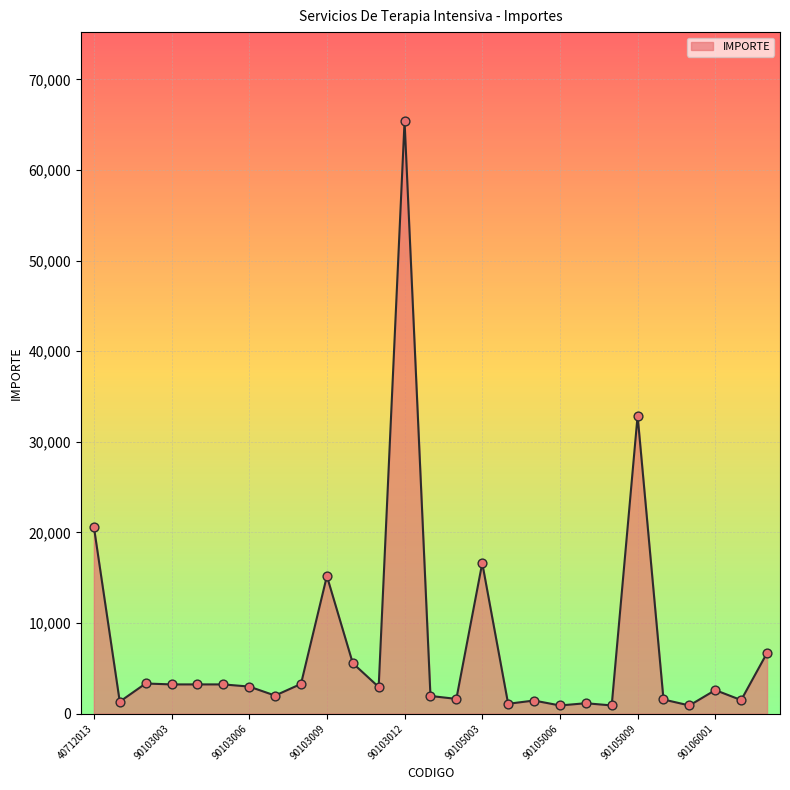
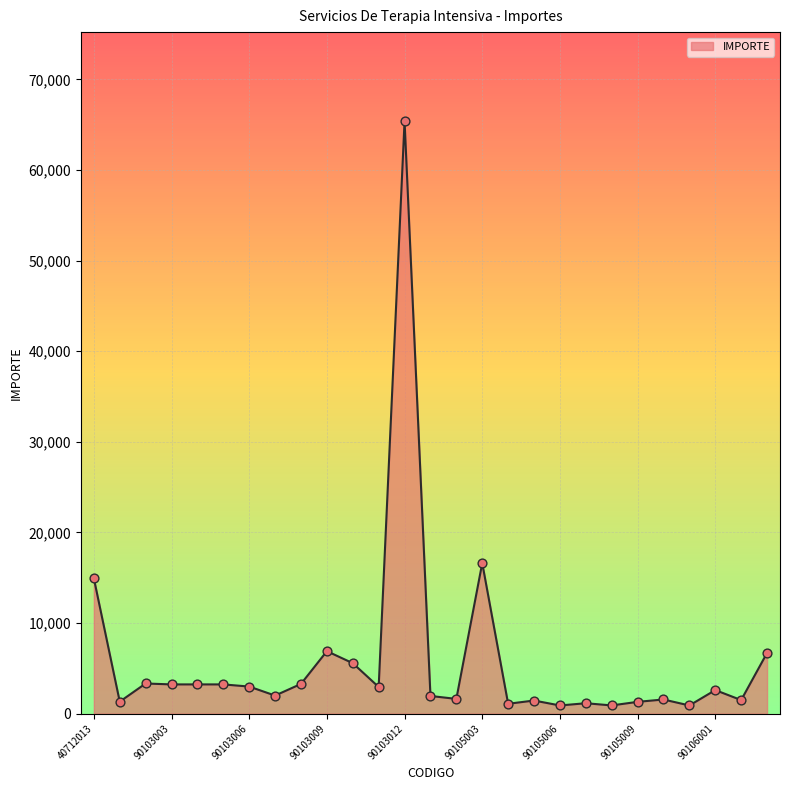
40712013: 21,000 -> 15,000
90103009: 15,000 -> 7,000
90105009: 33,000 -> 1,000
